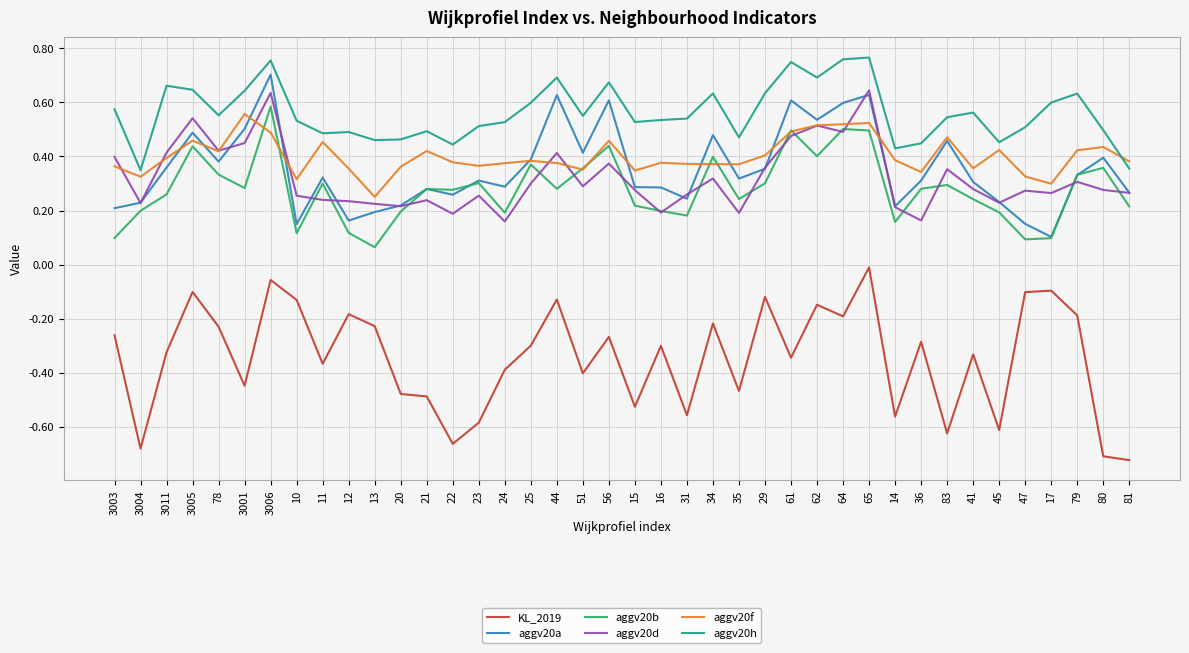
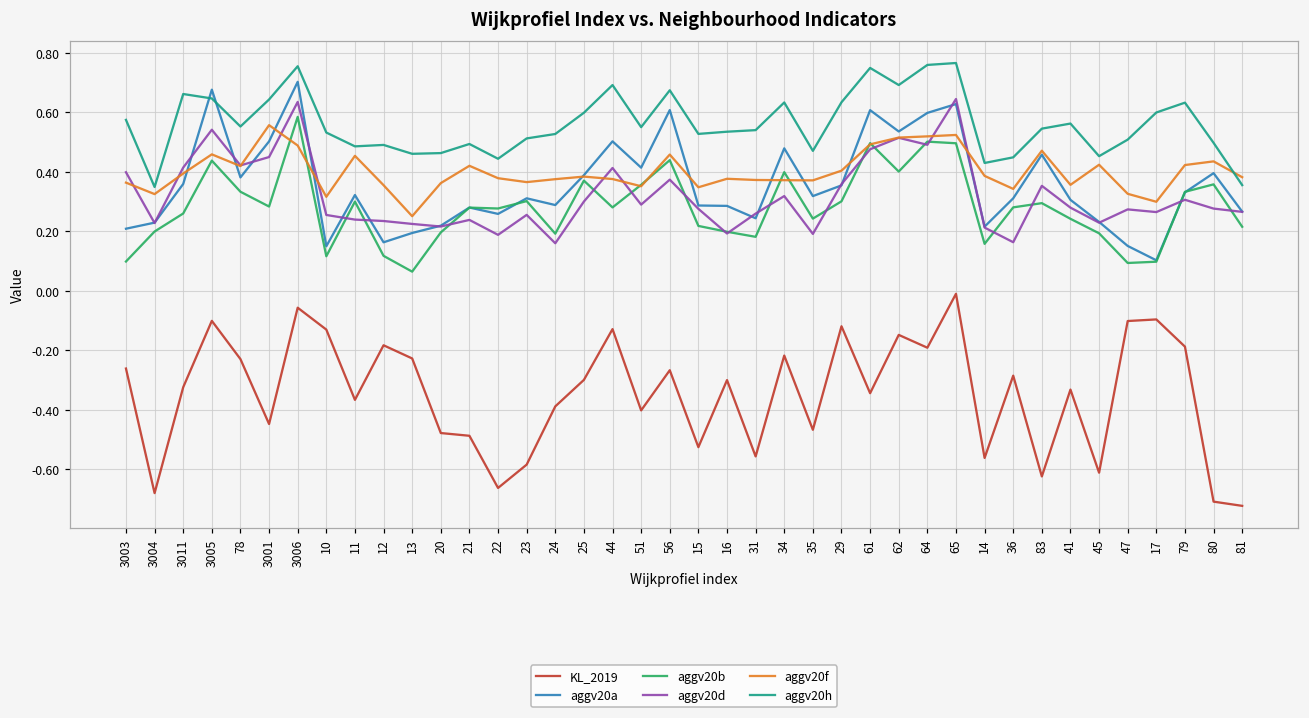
aggv20a, 3005: 0.49 -> 0.68
aggv20a, 44: 0.63 -> 0.50
